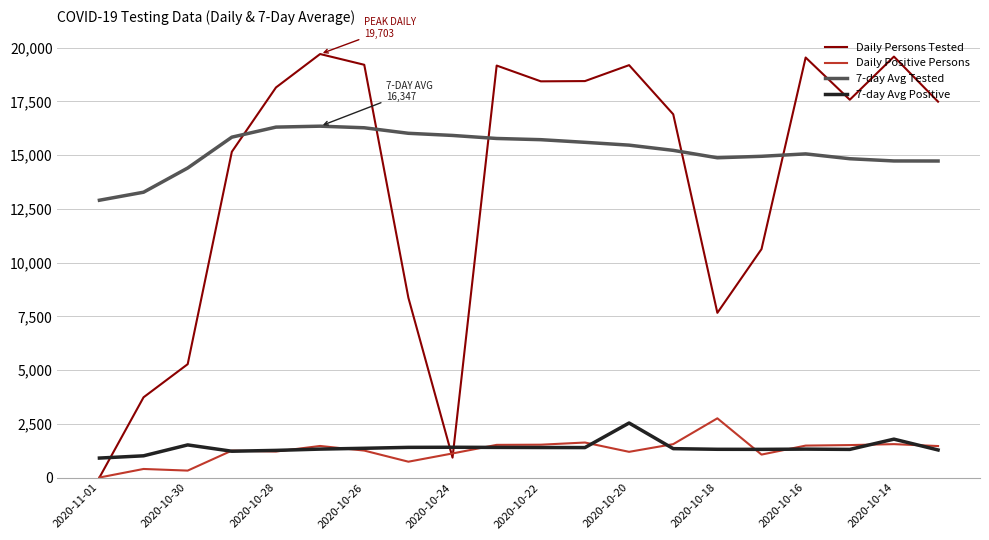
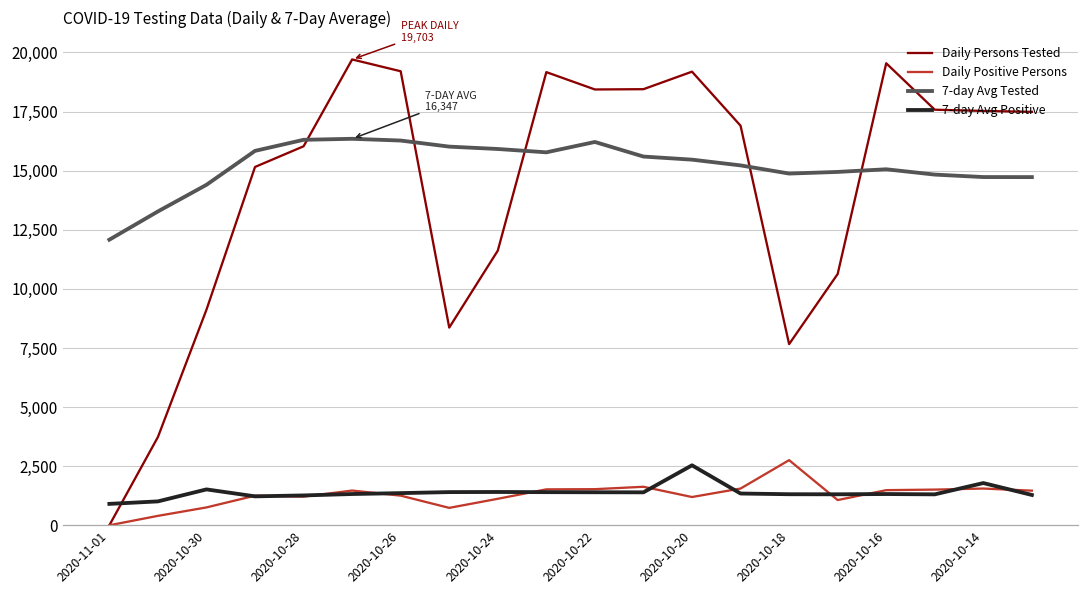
7-day Avg Tested, 2020-11-01: 12,900 -> 12,100
Daily Persons Tested, 2020-10-30: 5,300 -> 9,100
Daily Positive Persons, 2020-10-30: 300 -> 800
Daily Persons Tested, 2020-10-28: 18,100 -> 16,000
Daily Persons Tested, 2020-10-24: 900 -> 11,600
7-day Avg Tested, 2020-10-22: 15,700 -> 16,200
Daily Persons Tested, 2020-10-14: 19,600 -> 17,500
